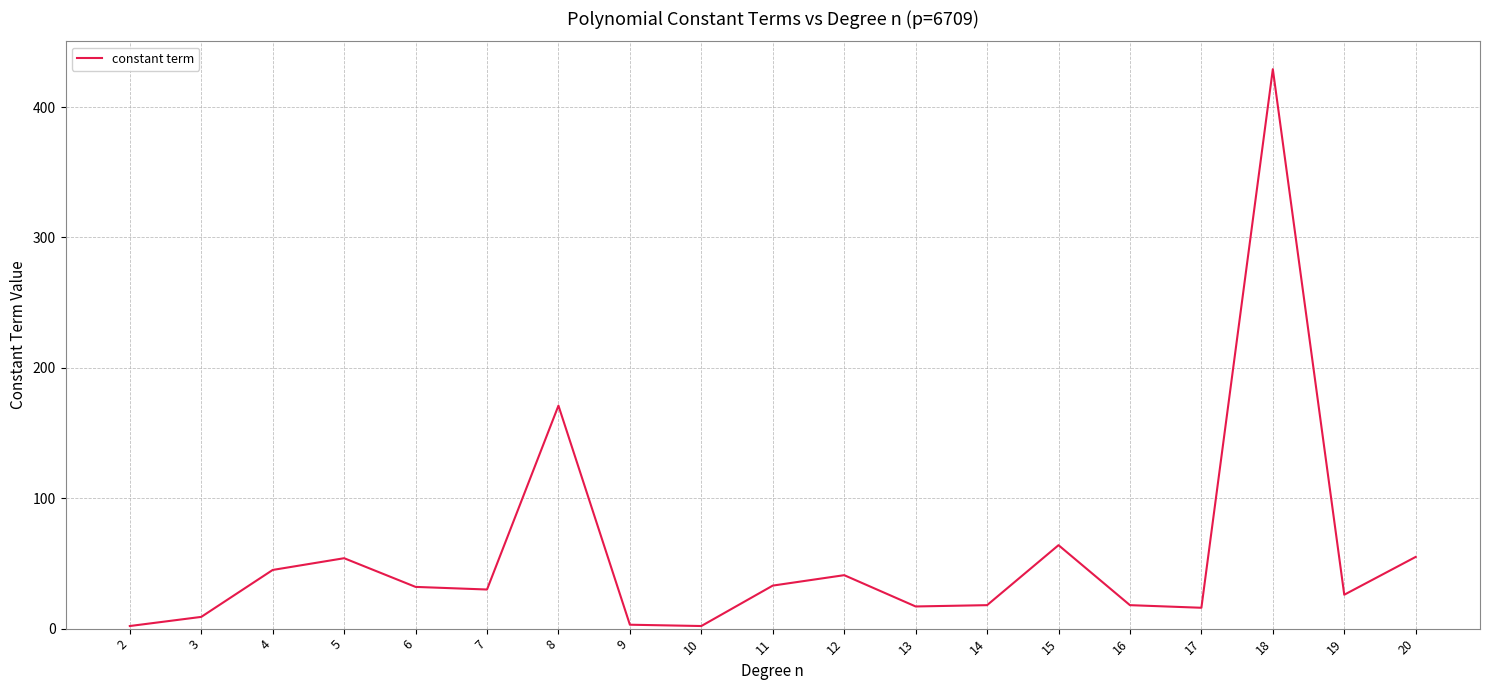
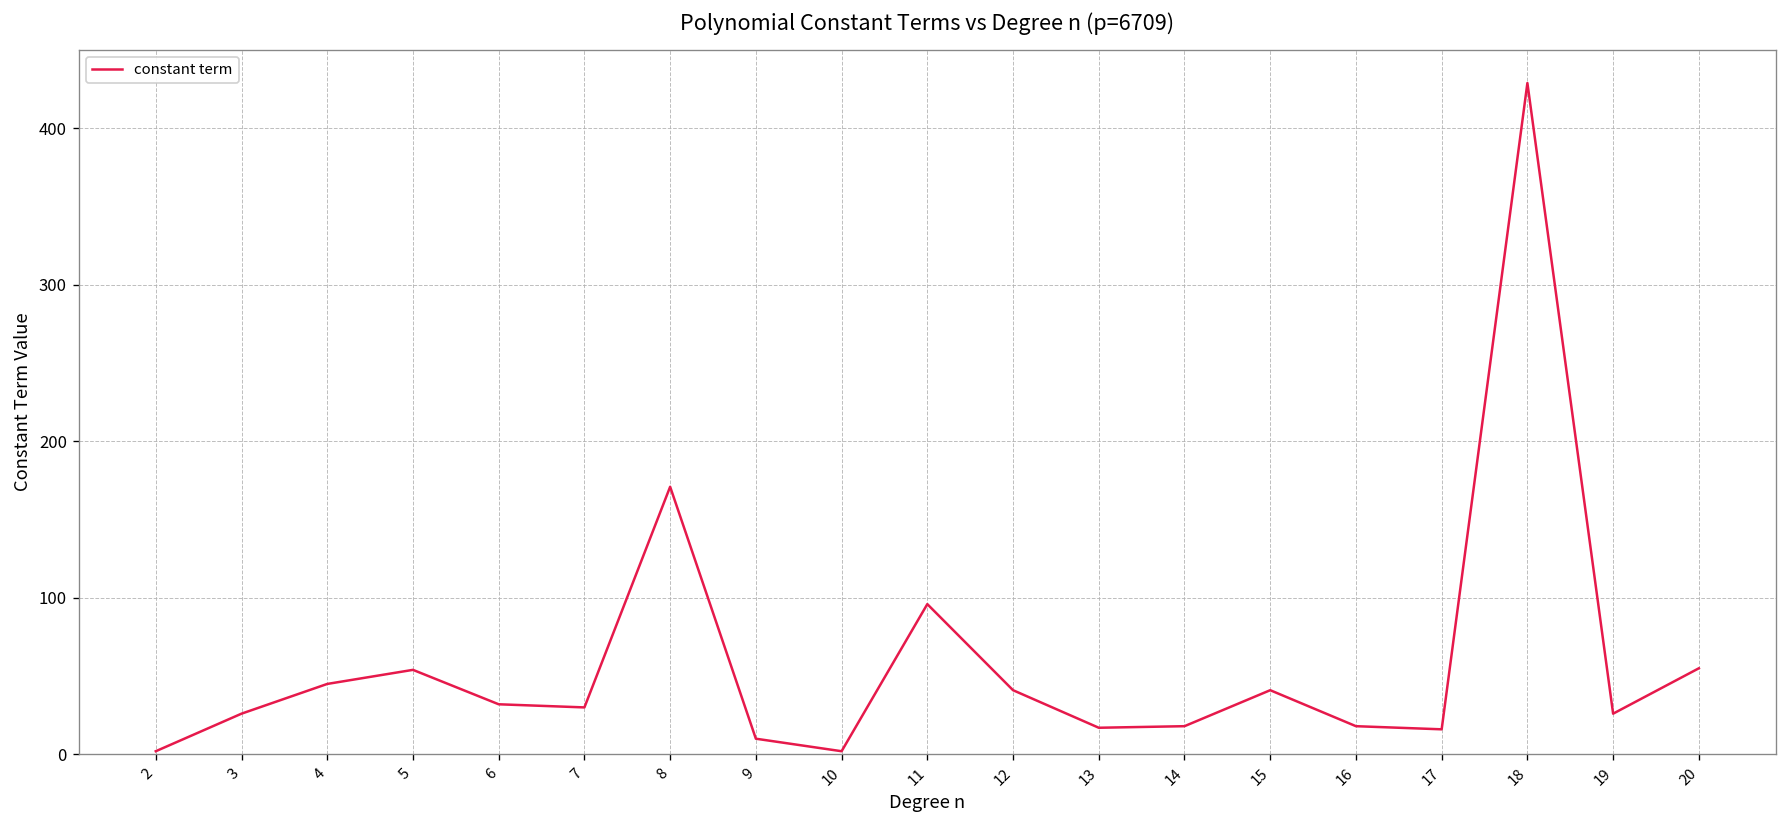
3: 9 -> 26
9: 3 -> 10
11: 33 -> 96
15: 64 -> 41
